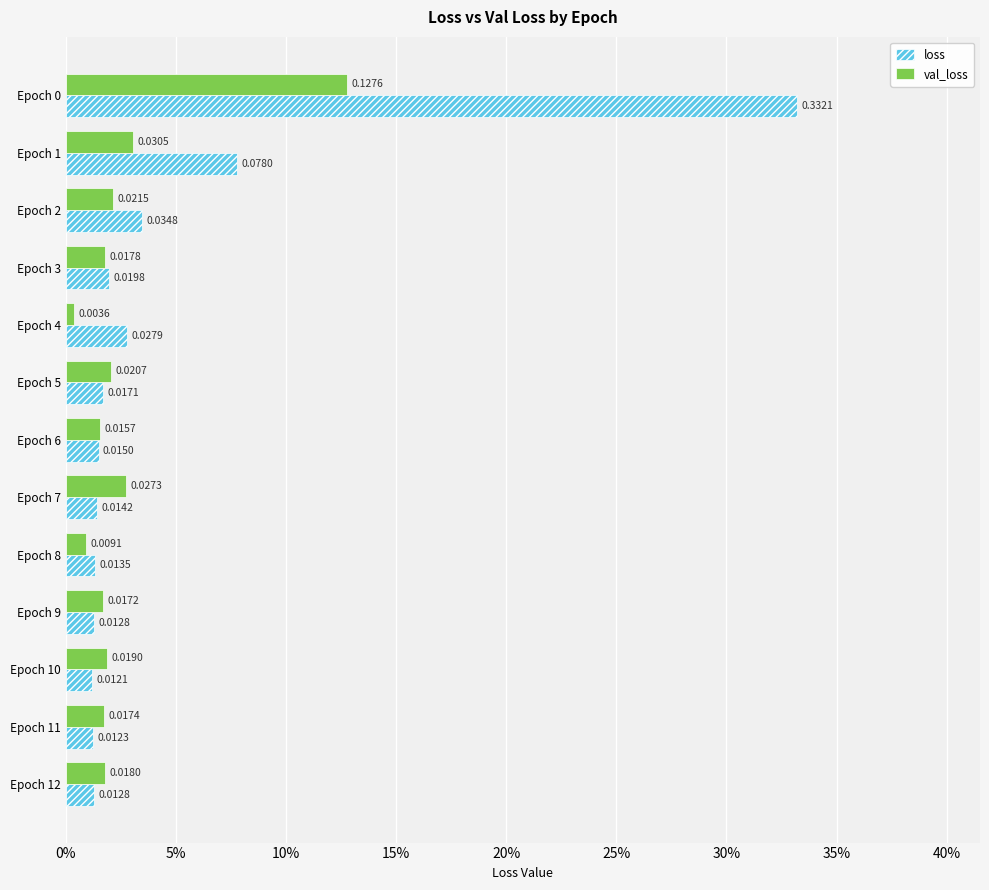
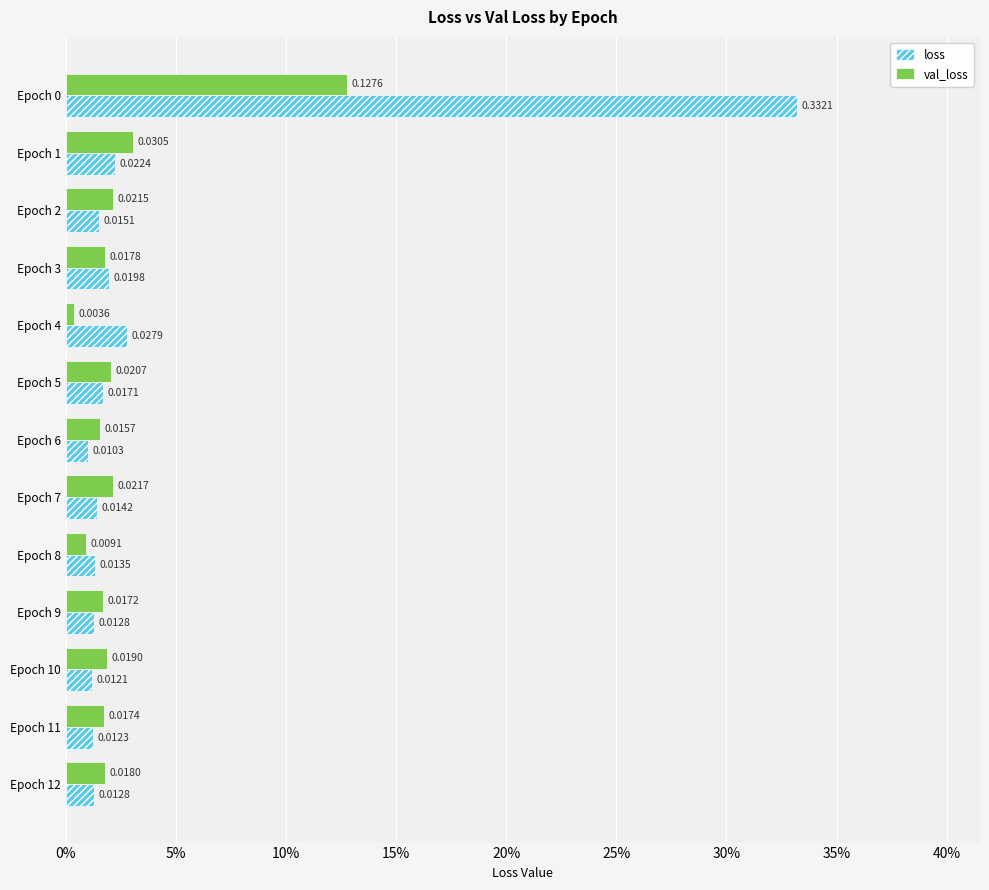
loss, Epoch 1: 0.0780 -> 0.0224
loss, Epoch 2: 0.0348 -> 0.0151
loss, Epoch 6: 0.0150 -> 0.0103
val_loss, Epoch 7: 0.0273 -> 0.0217
